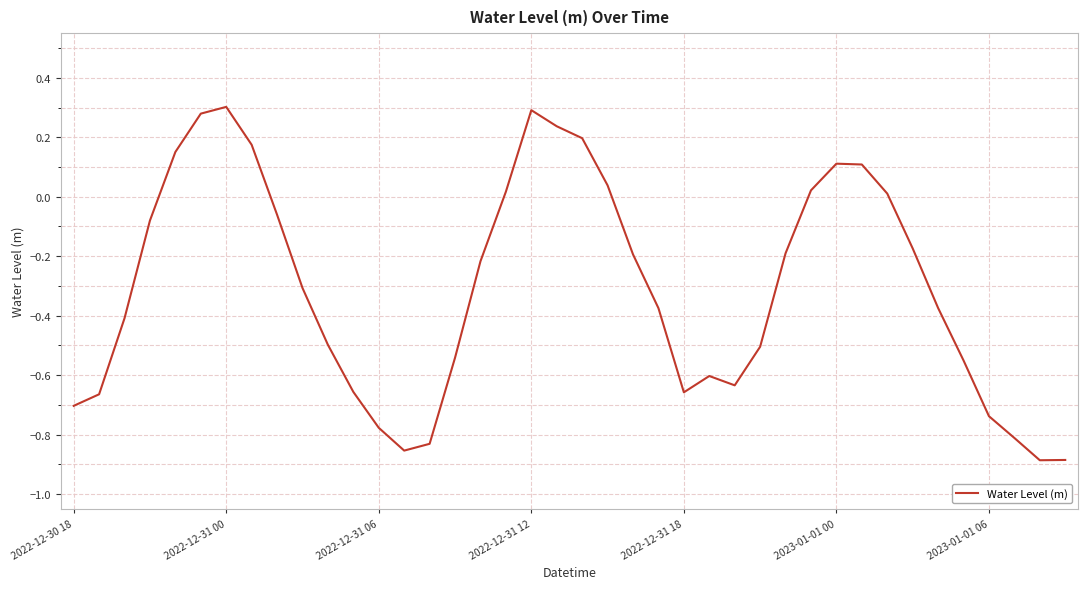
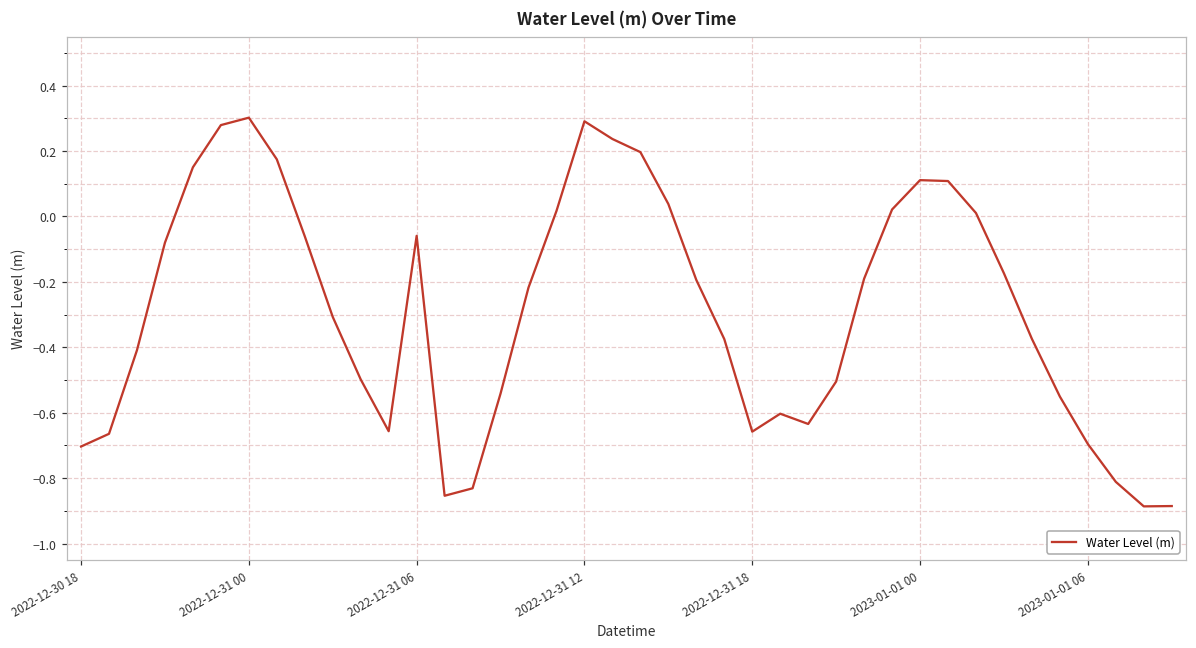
2022-12-31 06: -0.78 -> -0.06
2023-01-01 06: -0.74 -> -0.70
